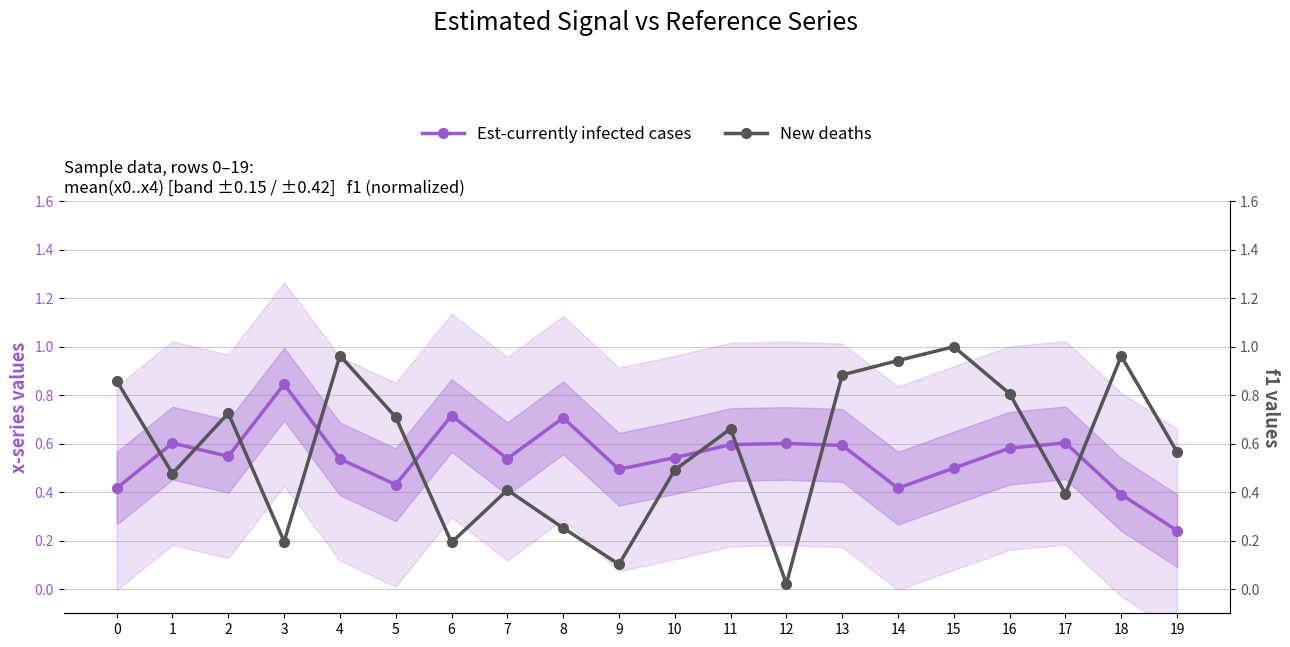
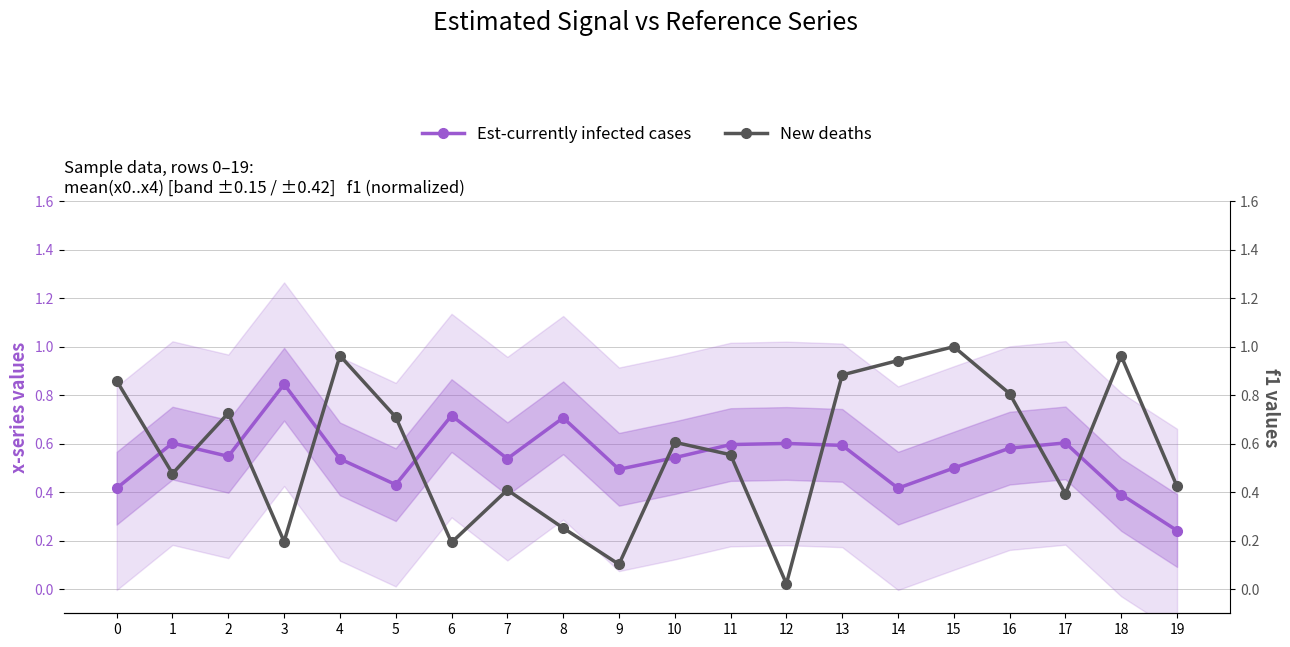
New deaths, 10: 0.49 -> 0.61
New deaths, 11: 0.66 -> 0.55
New deaths, 19: 0.57 -> 0.42
